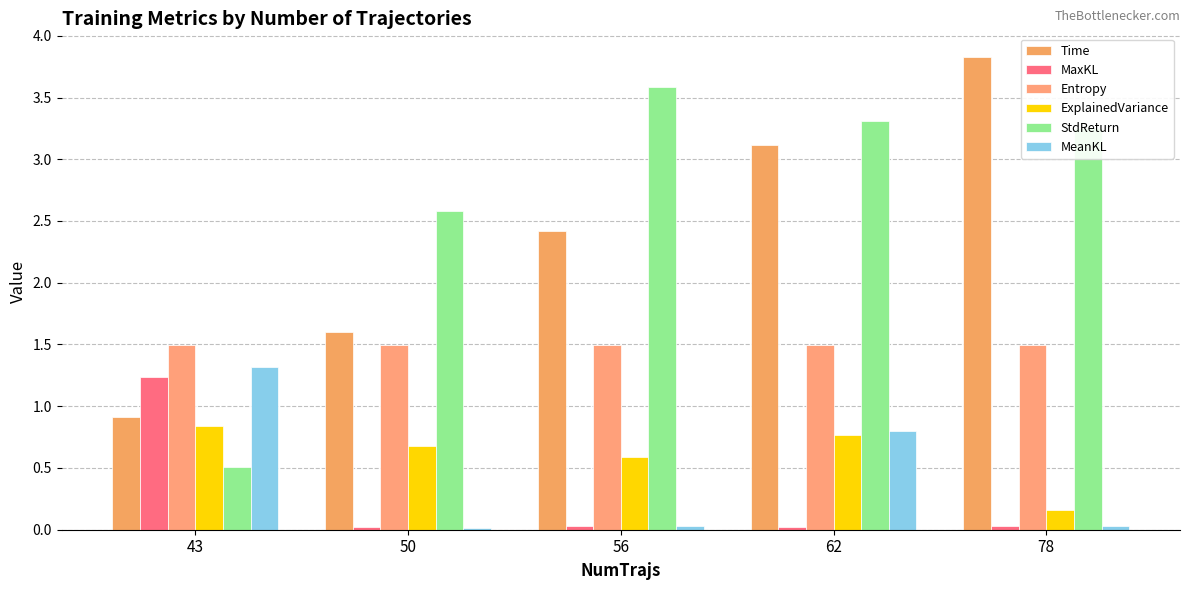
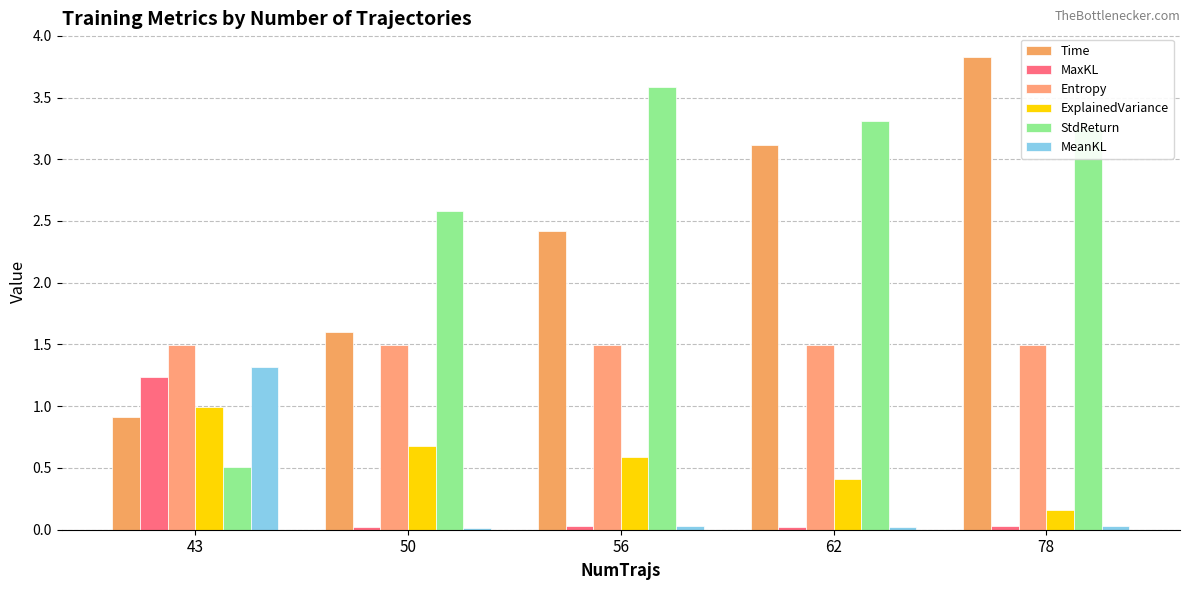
ExplainedVariance, 43: 0.84 -> 0.99
ExplainedVariance, 62: 0.77 -> 0.41
MeanKL, 62: 0.80 -> 0.02
